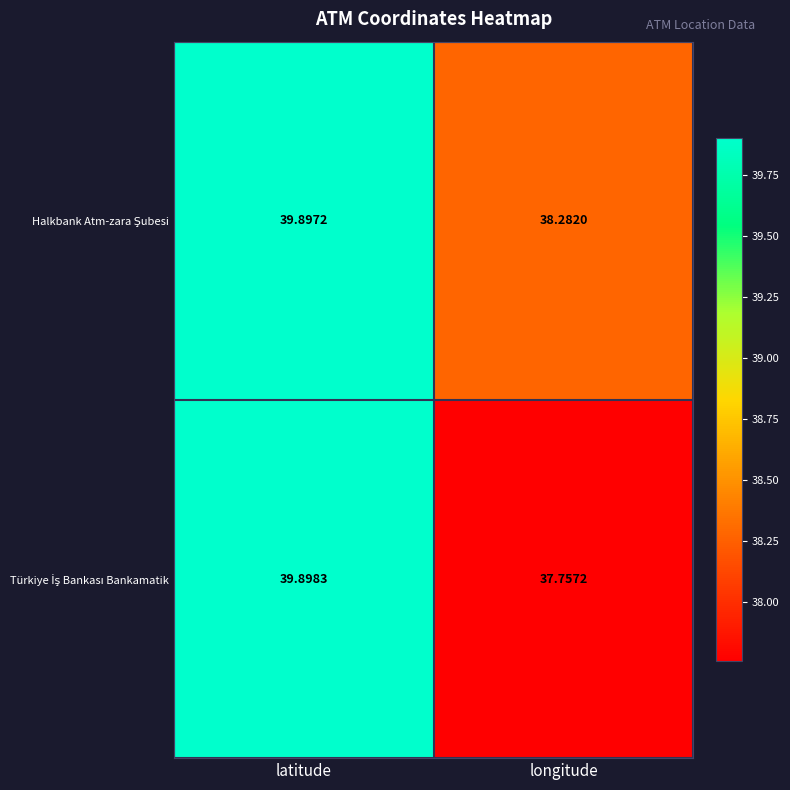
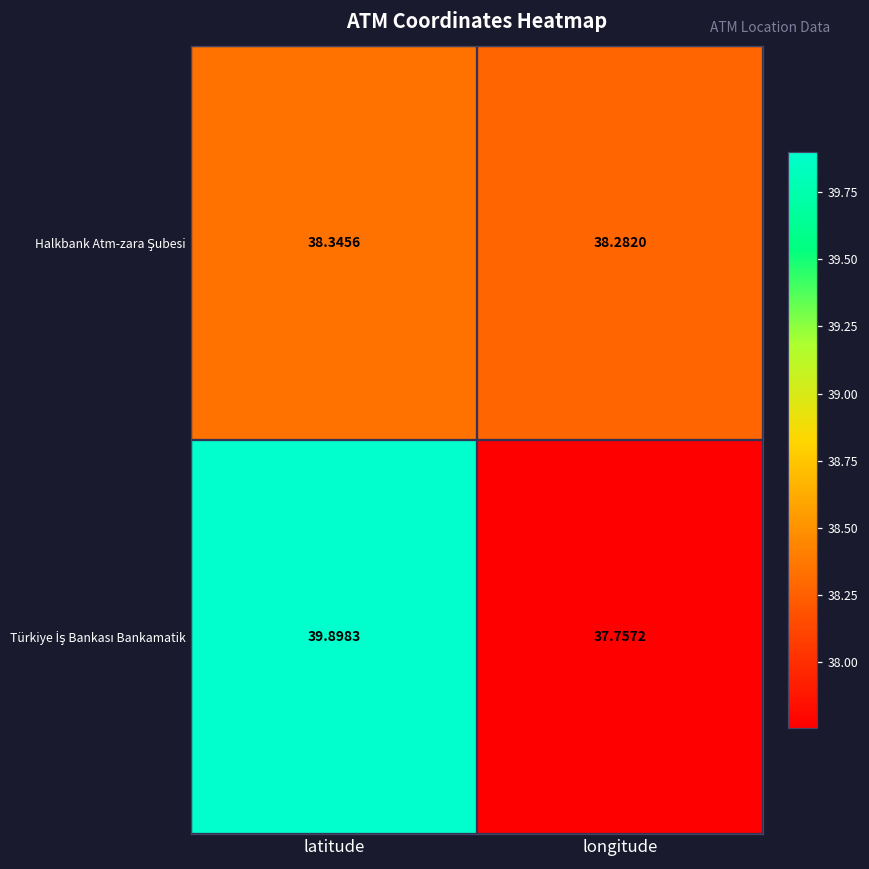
Halkbank Atm-zara Şubesi, latitude: 39.8972 -> 38.3456
